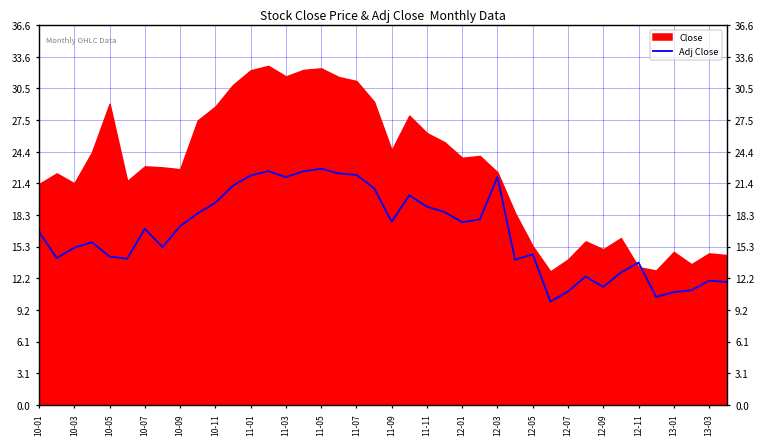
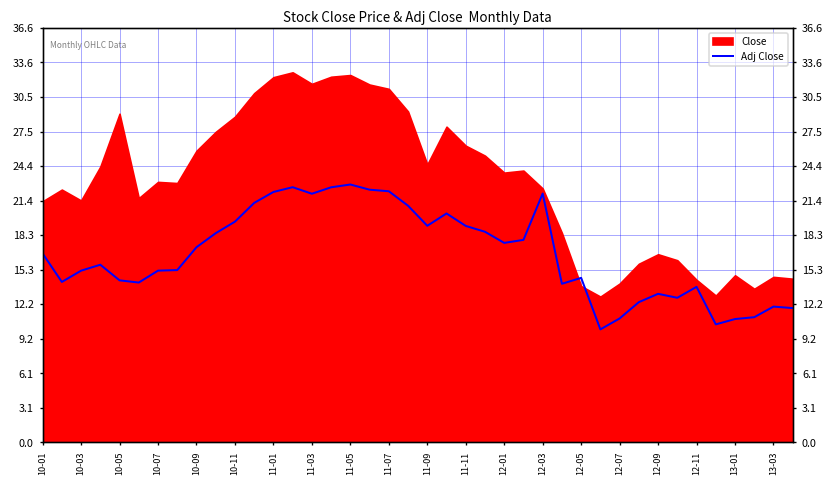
Adj Close, 10-07: 17 -> 15
Close, 10-09: 23 -> 26
Adj Close, 11-09: 18 -> 19
Close, 12-05: 15 -> 14
Adj Close, 12-09: 11 -> 13
Close, 12-09: 15 -> 17
Close, 12-11: 13 -> 14
